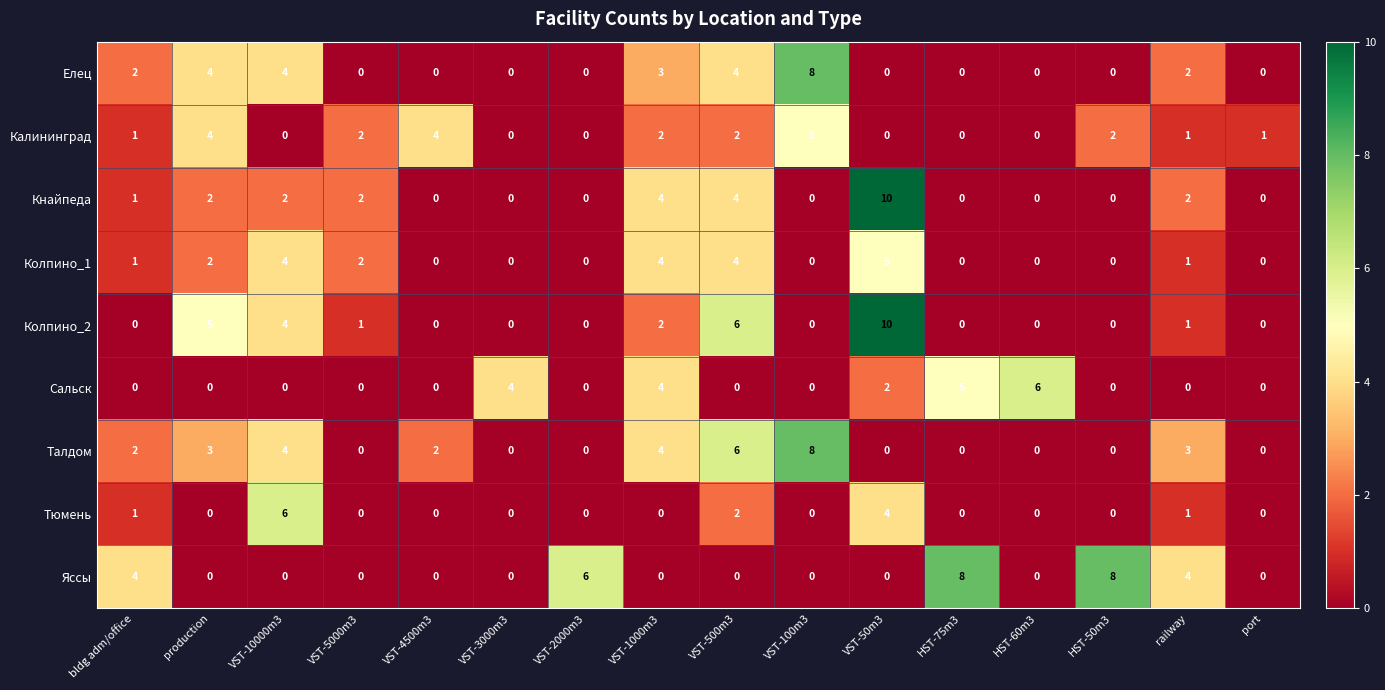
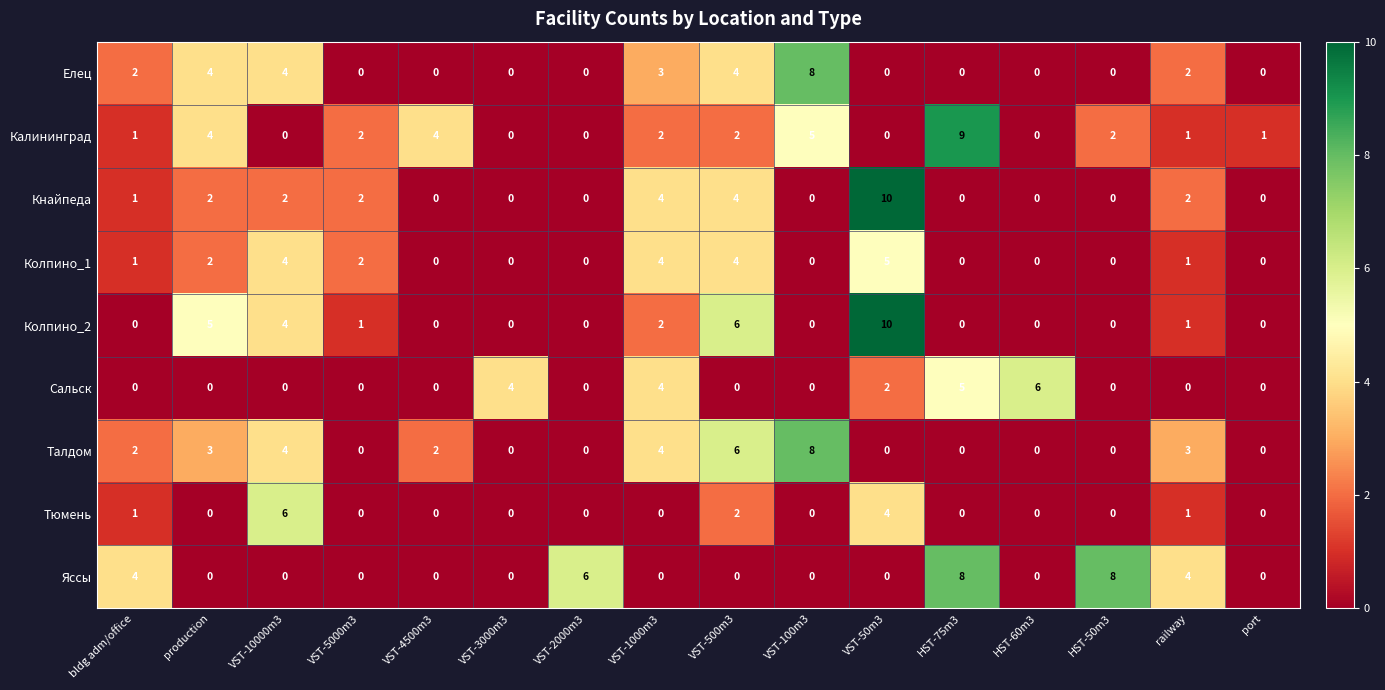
Калининград, HST-75m3: 0 -> 9
